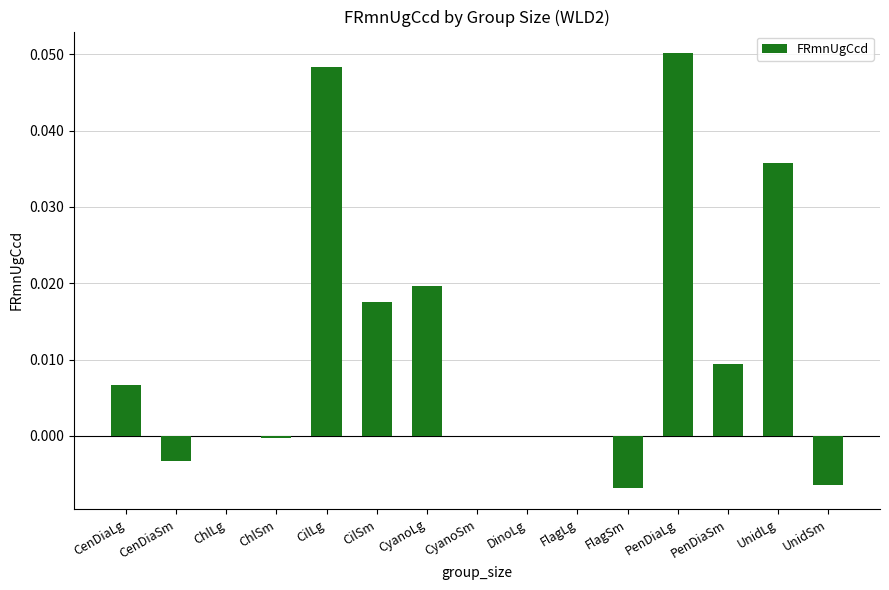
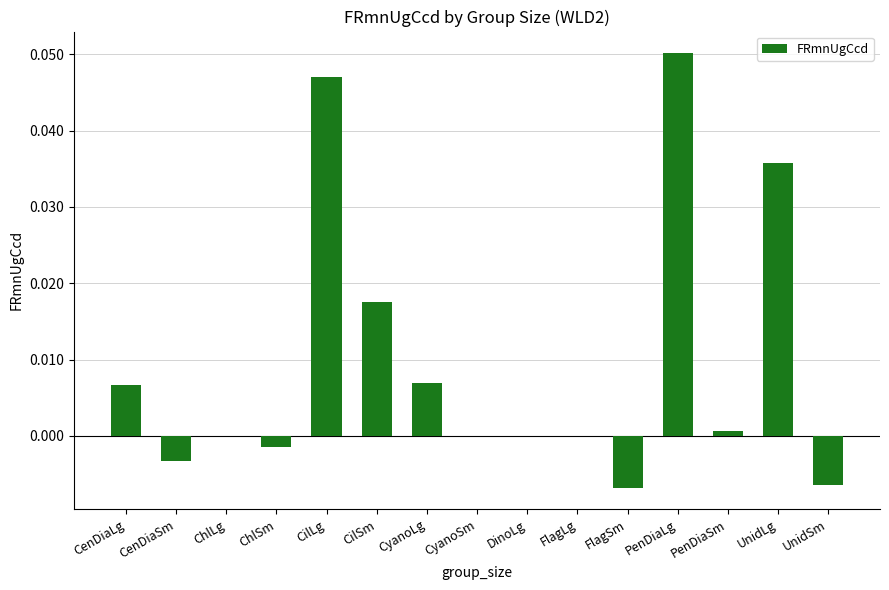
ChlSm: 0.000 -> -0.002
CilLg: 0.048 -> 0.047
CyanoLg: 0.020 -> 0.007
PenDiaSm: 0.009 -> 0.001
